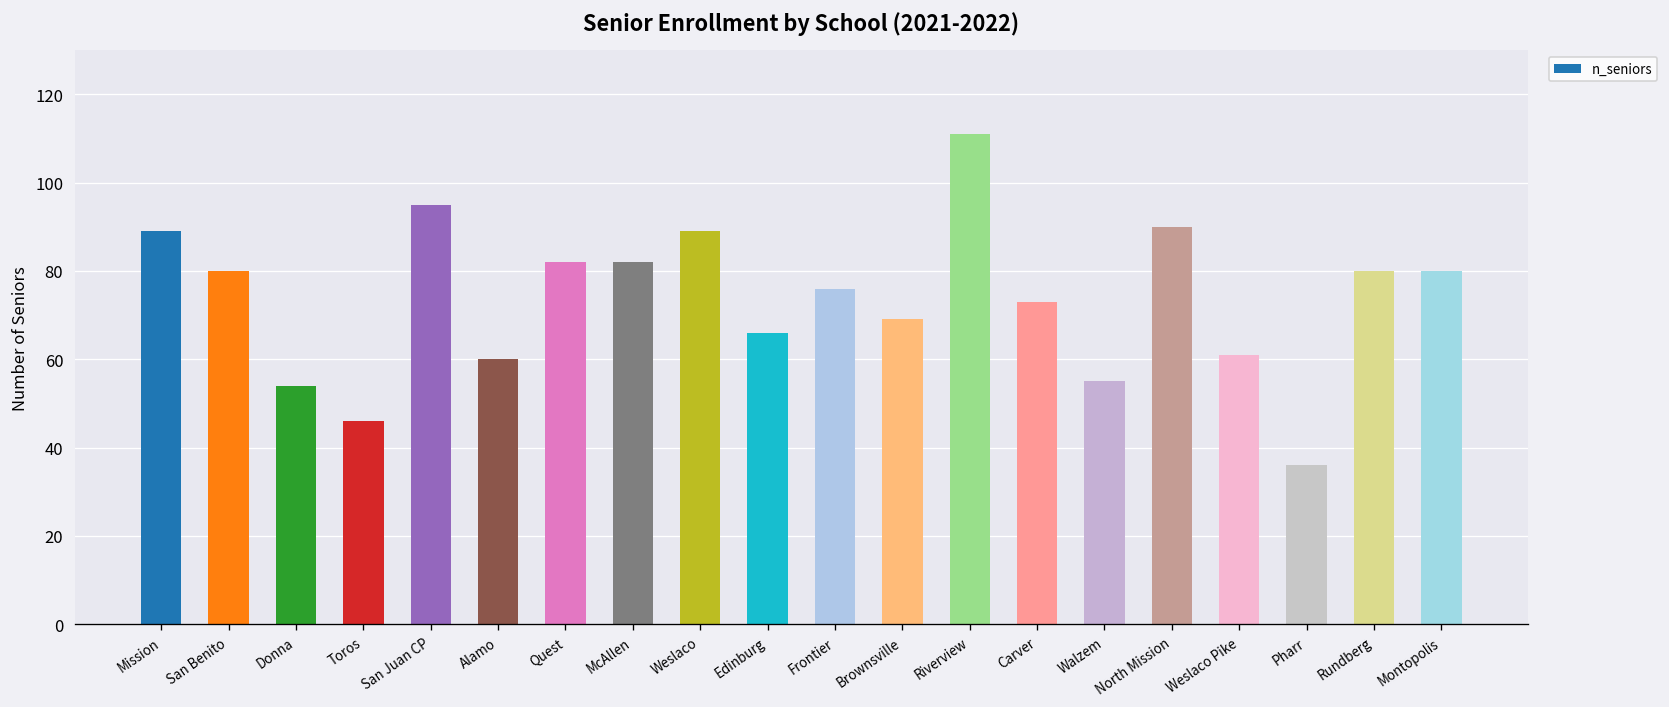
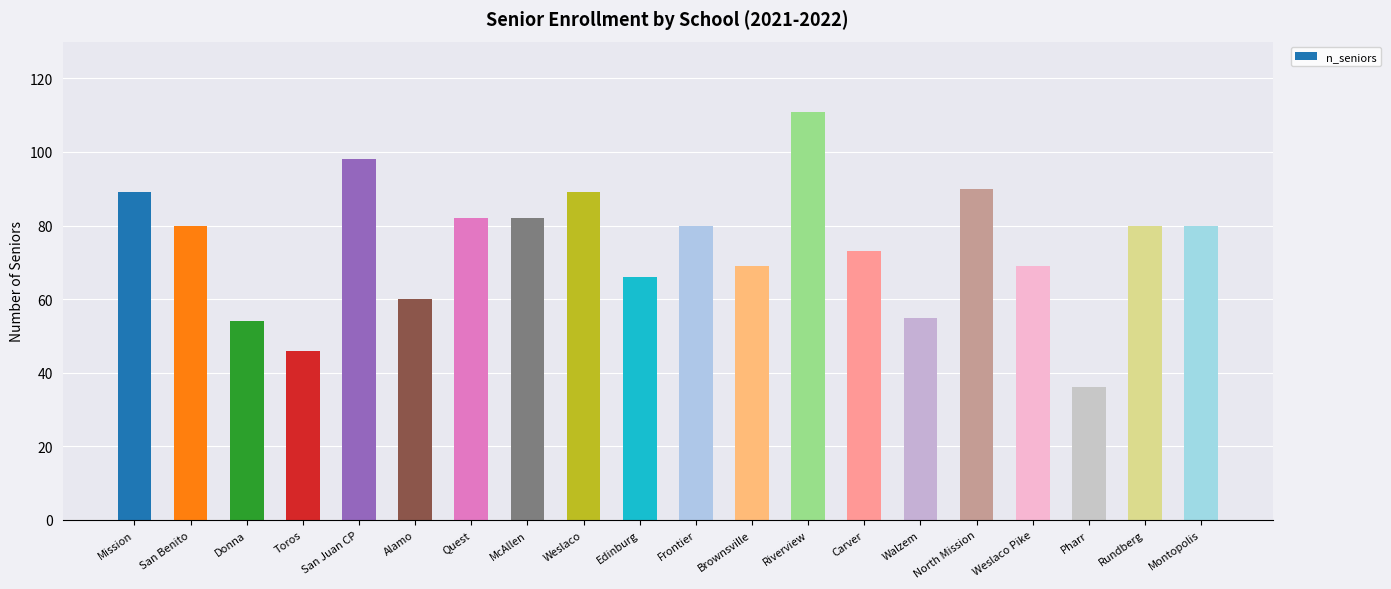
San Juan CP: 95 -> 98
Frontier: 76 -> 80
Weslaco Pike: 61 -> 69
